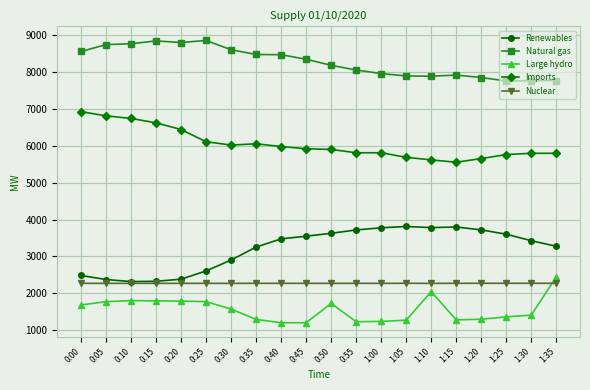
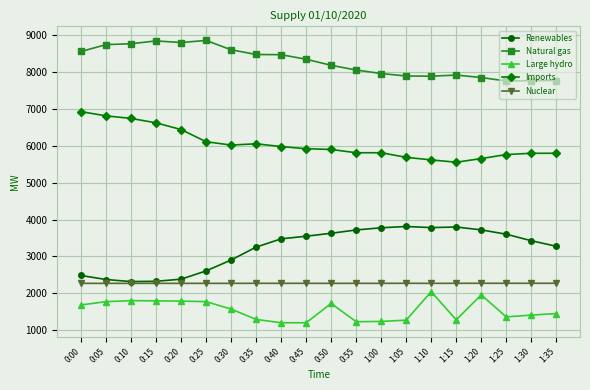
Large hydro, 1:20: 1300 -> 2000
Large hydro, 1:35: 2400 -> 1500
